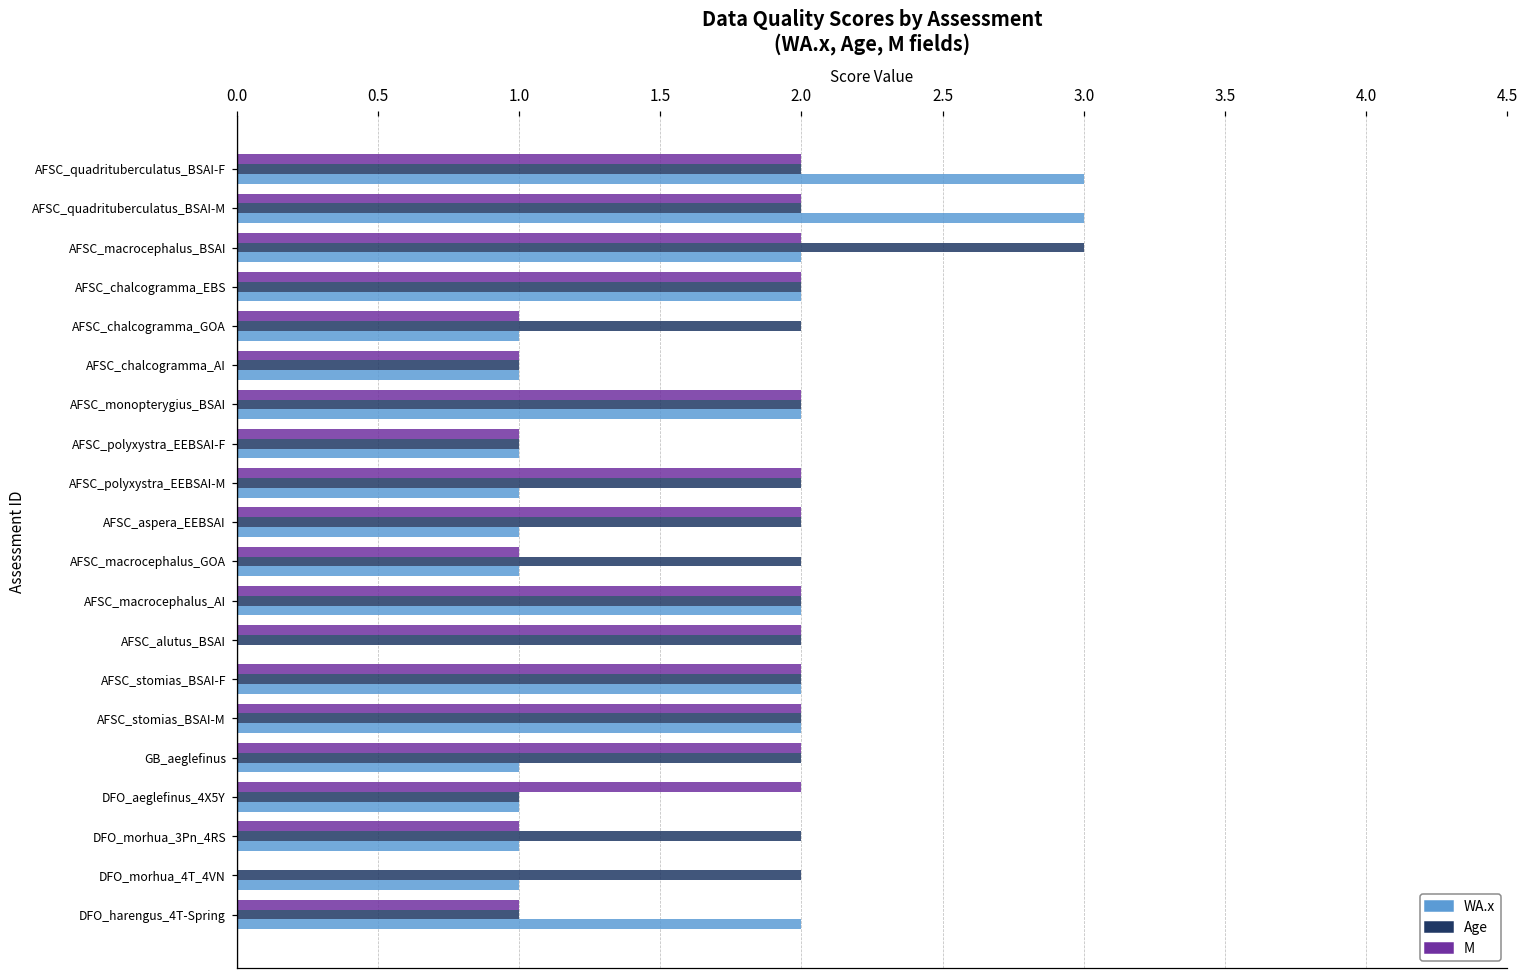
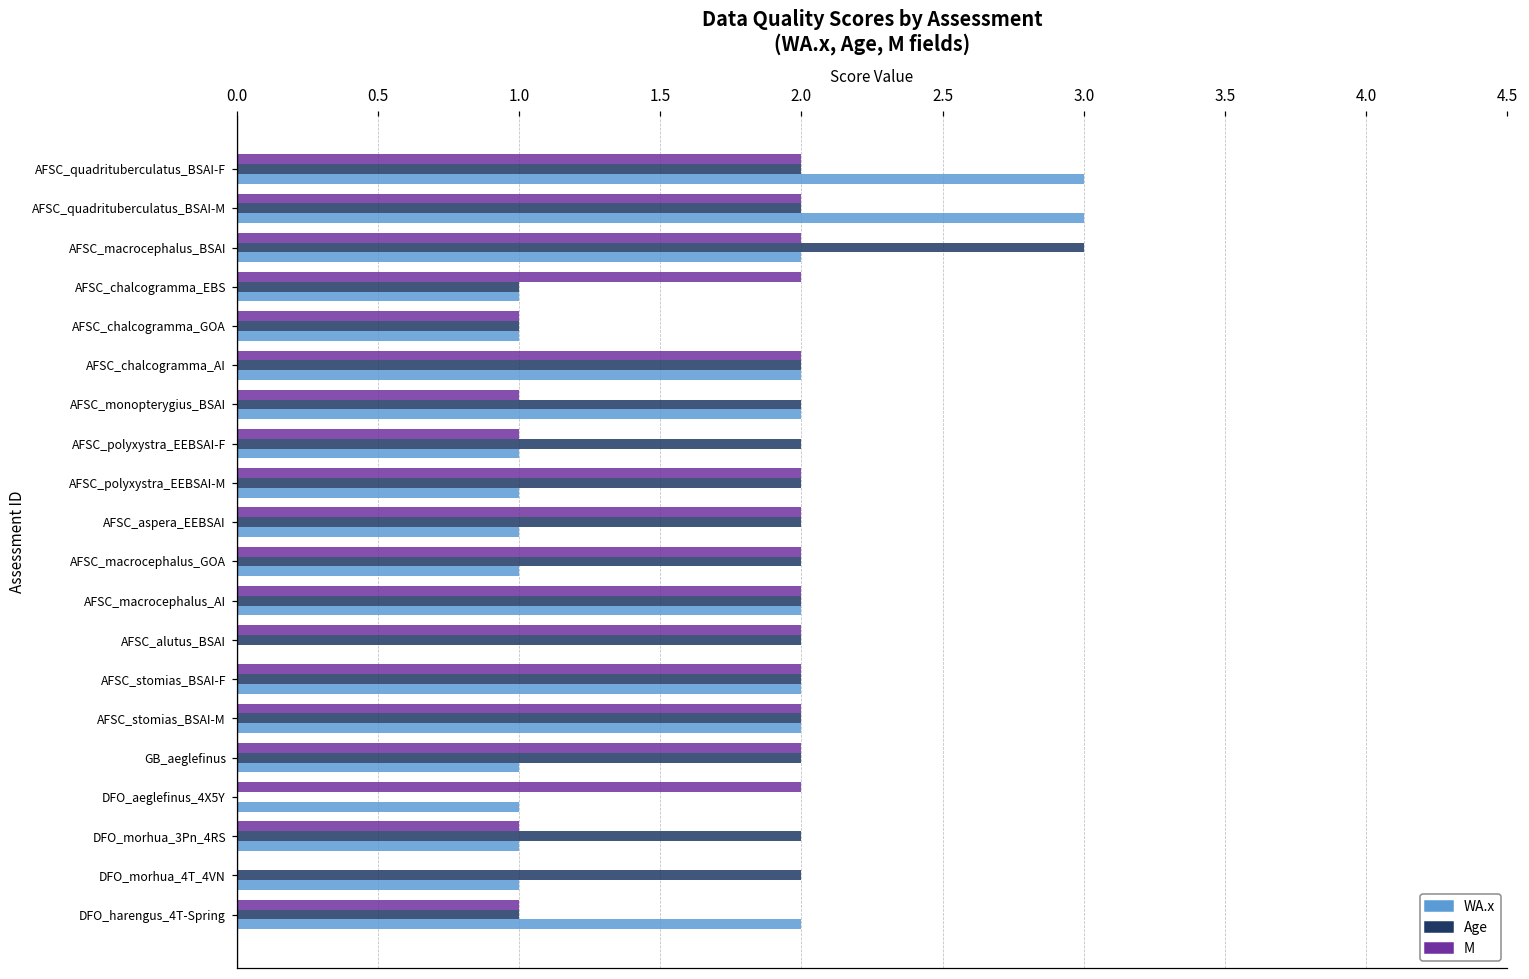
Age, AFSC_chalcogramma_EBS: 2 -> 1
WA.x, AFSC_chalcogramma_EBS: 2 -> 1
Age, AFSC_chalcogramma_GOA: 2 -> 1
M, AFSC_chalcogramma_AI: 1 -> 2
Age, AFSC_chalcogramma_AI: 1 -> 2
WA.x, AFSC_chalcogramma_AI: 1 -> 2
M, AFSC_monopterygius_BSAI: 2 -> 1
Age, AFSC_polyxystra_EEBSAI-F: 1 -> 2
M, AFSC_macrocephalus_GOA: 1 -> 2
Age, DFO_aeglefinus_4X5Y: 1 -> 0
